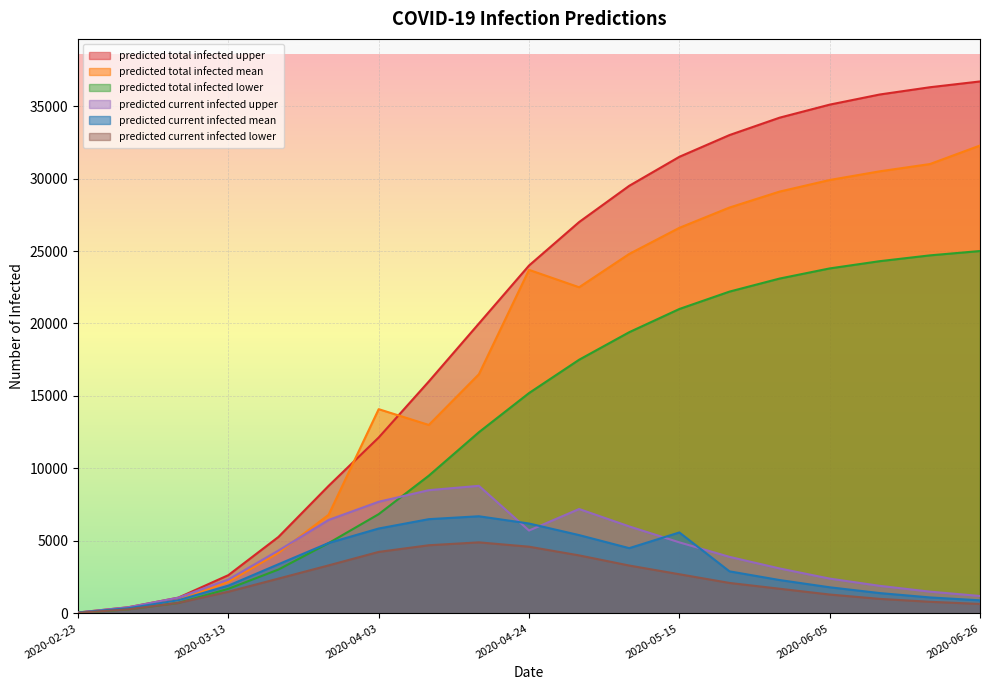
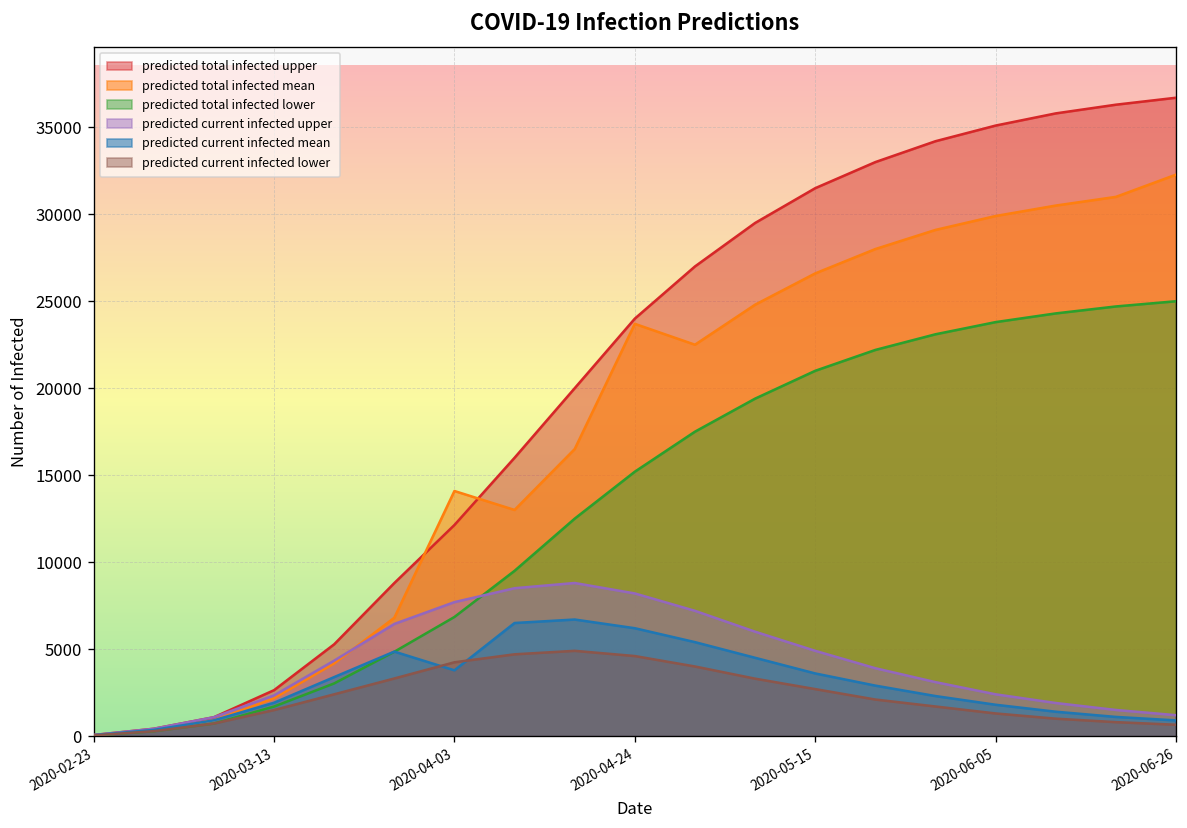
predicted current infected mean, 2020-04-03: 5900 -> 3800
predicted current infected upper, 2020-04-24: 5700 -> 8200
predicted current infected mean, 2020-05-15: 5600 -> 3600
